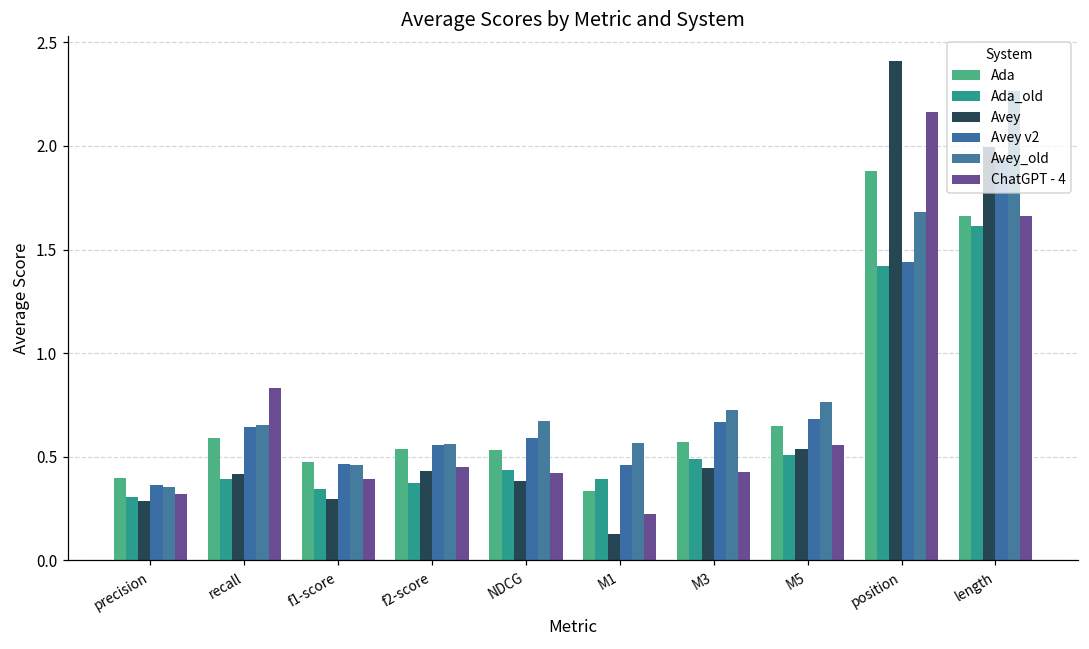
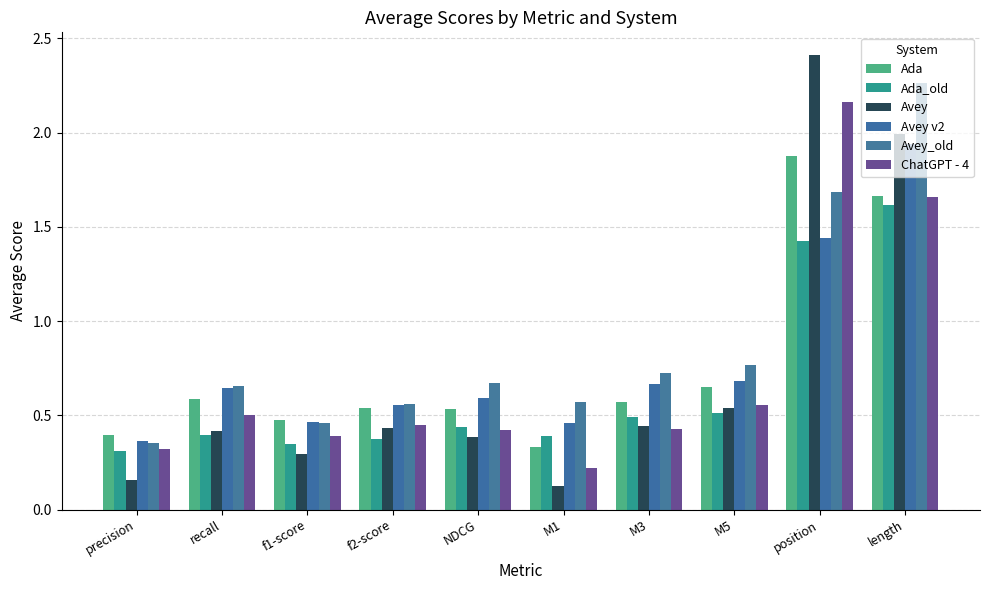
Avey, precision: 0.29 -> 0.16
ChatGPT - 4, recall: 0.83 -> 0.50
